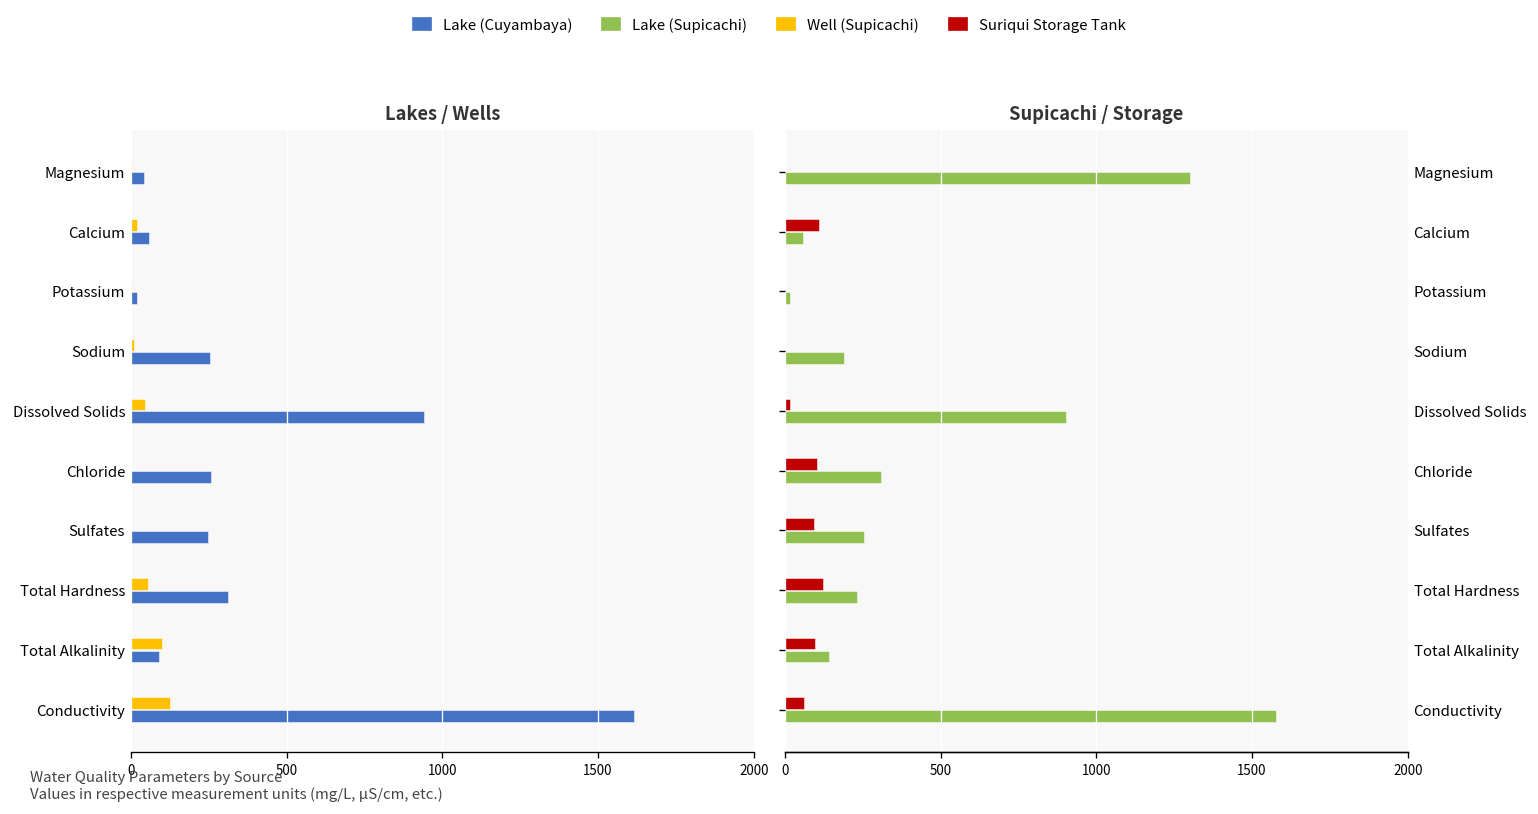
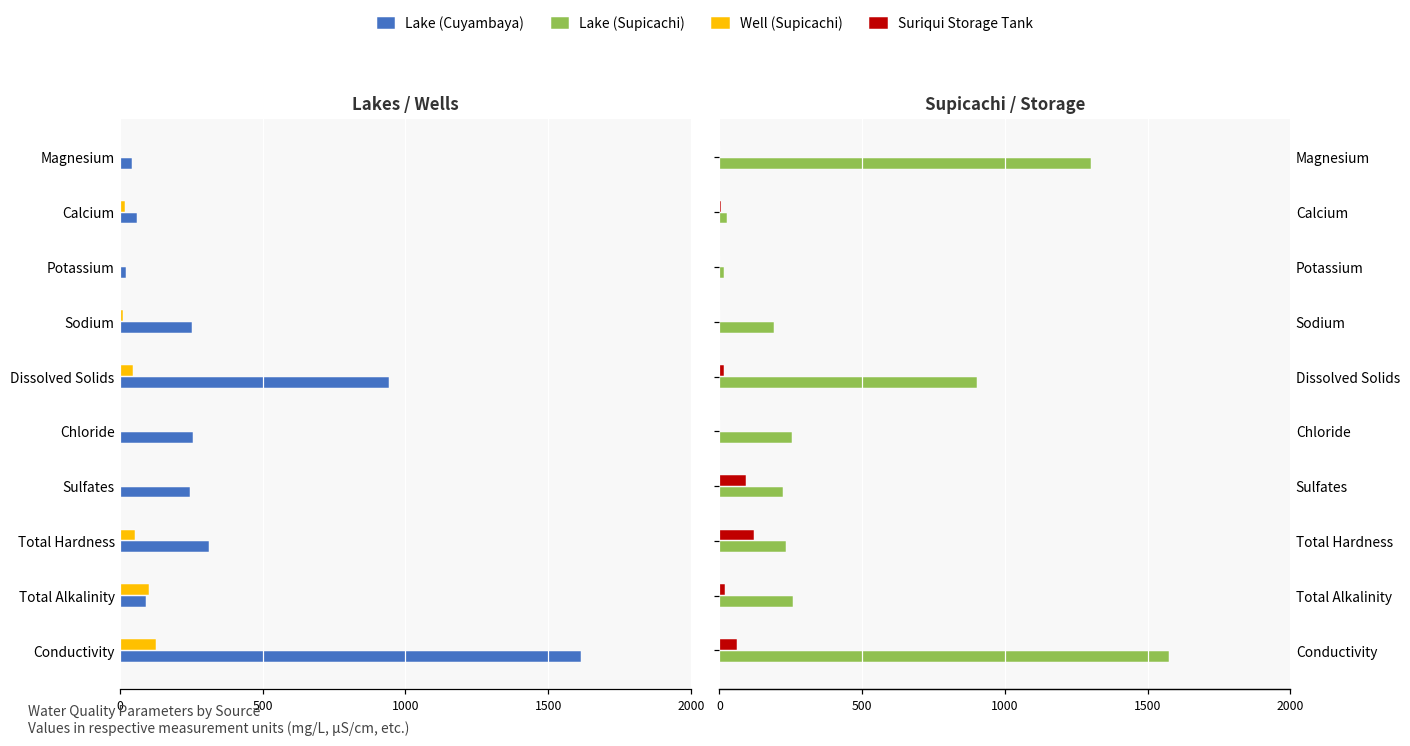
Supicachi / Storage, Suriqui Storage Tank, Calcium: 110 -> 0
Supicachi / Storage, Lake (Supicachi), Calcium: 60 -> 30
Supicachi / Storage, Suriqui Storage Tank, Chloride: 100 -> 0
Supicachi / Storage, Lake (Supicachi), Chloride: 310 -> 250
Supicachi / Storage, Lake (Supicachi), Sulfates: 250 -> 220
Supicachi / Storage, Suriqui Storage Tank, Total Alkalinity: 100 -> 20
Supicachi / Storage, Lake (Supicachi), Total Alkalinity: 140 -> 260
